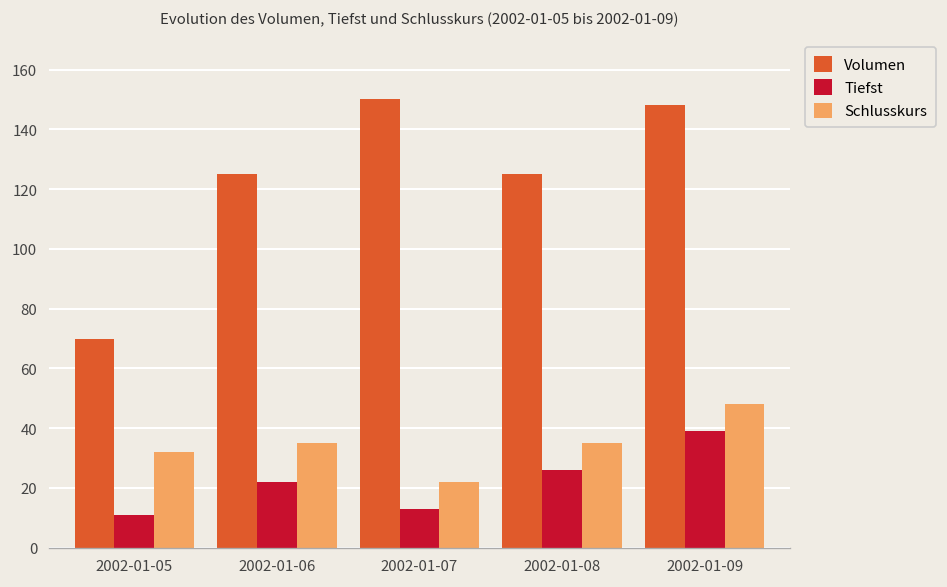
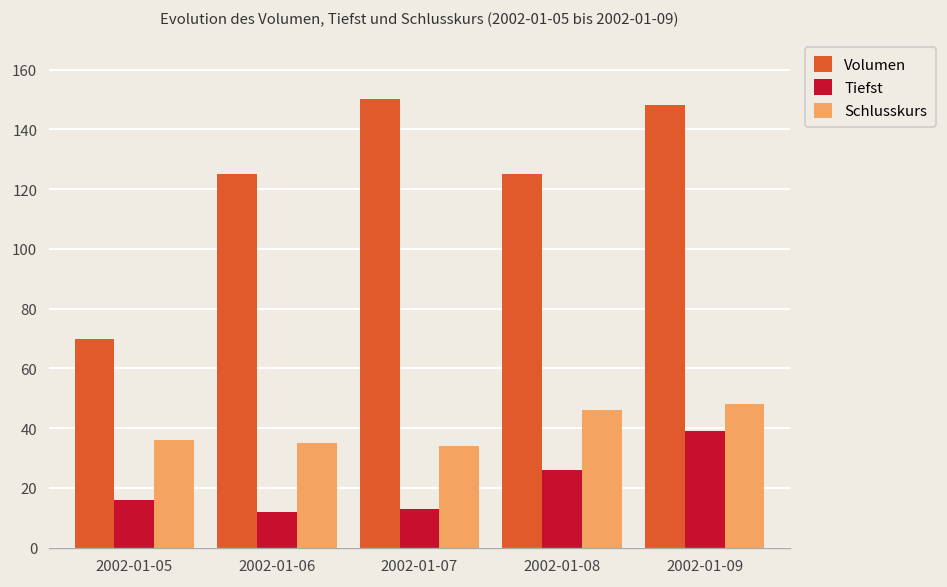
Tiefst, 2002-01-05: 11 -> 16
Schlusskurs, 2002-01-05: 32 -> 36
Tiefst, 2002-01-06: 22 -> 12
Schlusskurs, 2002-01-07: 22 -> 34
Schlusskurs, 2002-01-08: 35 -> 46
